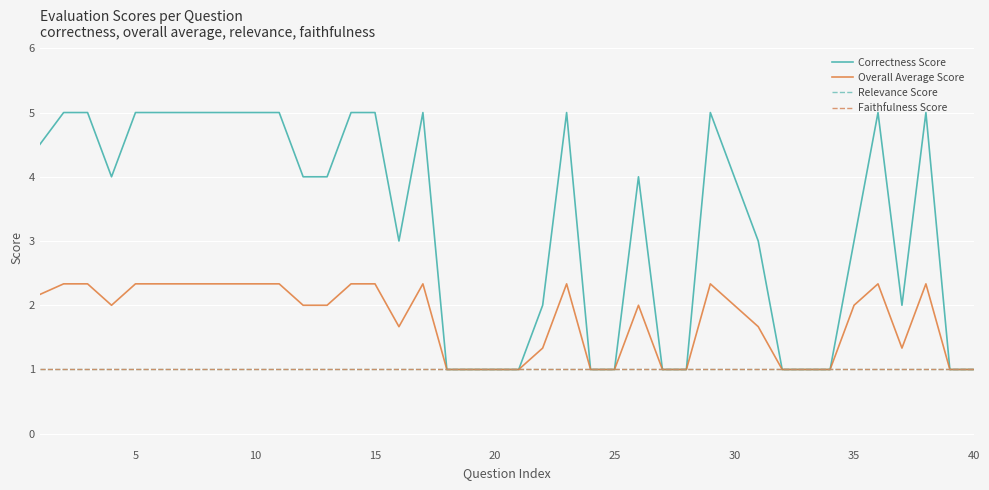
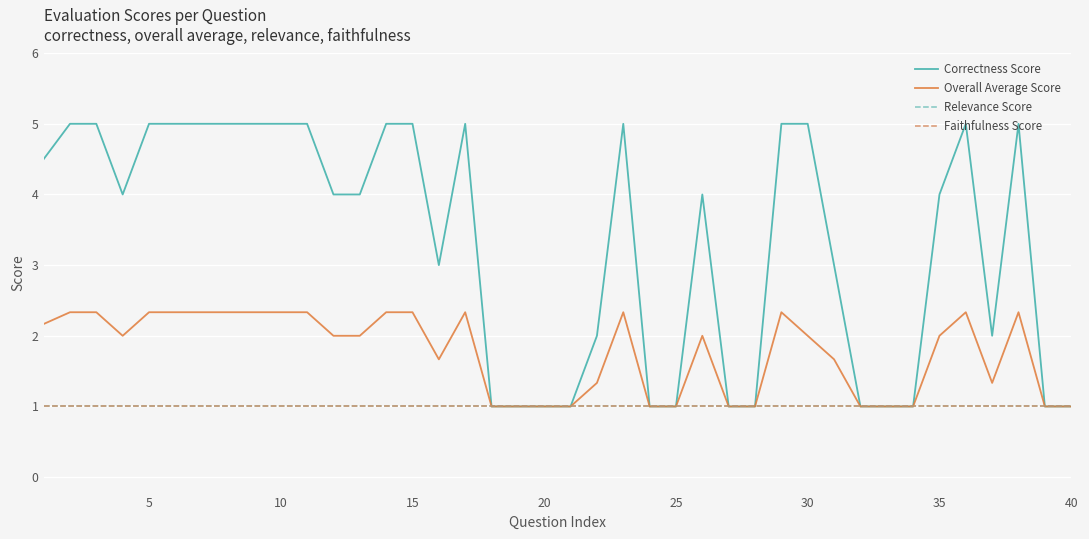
Correctness Score, 30: 4 -> 5
Correctness Score, 35: 3 -> 4
